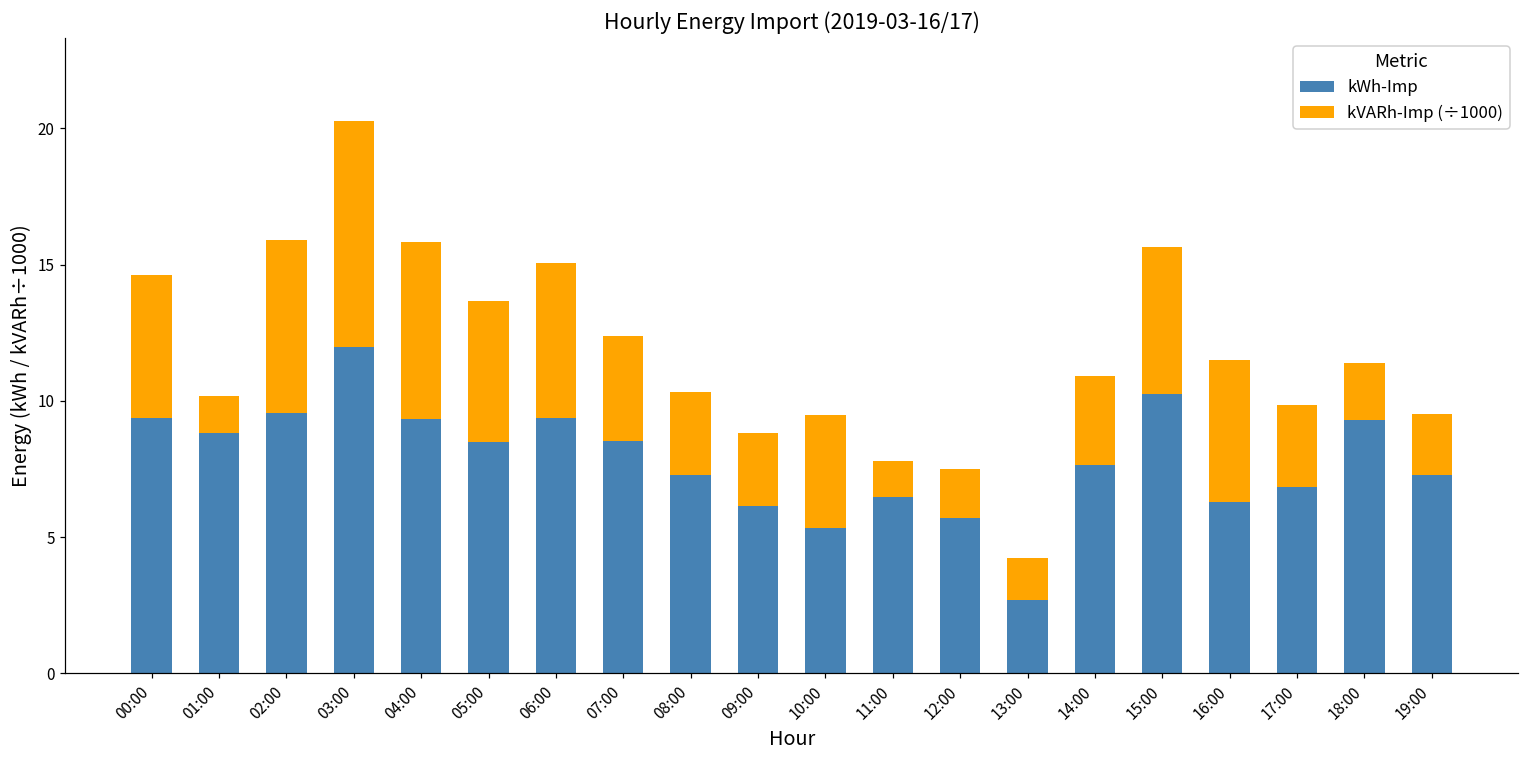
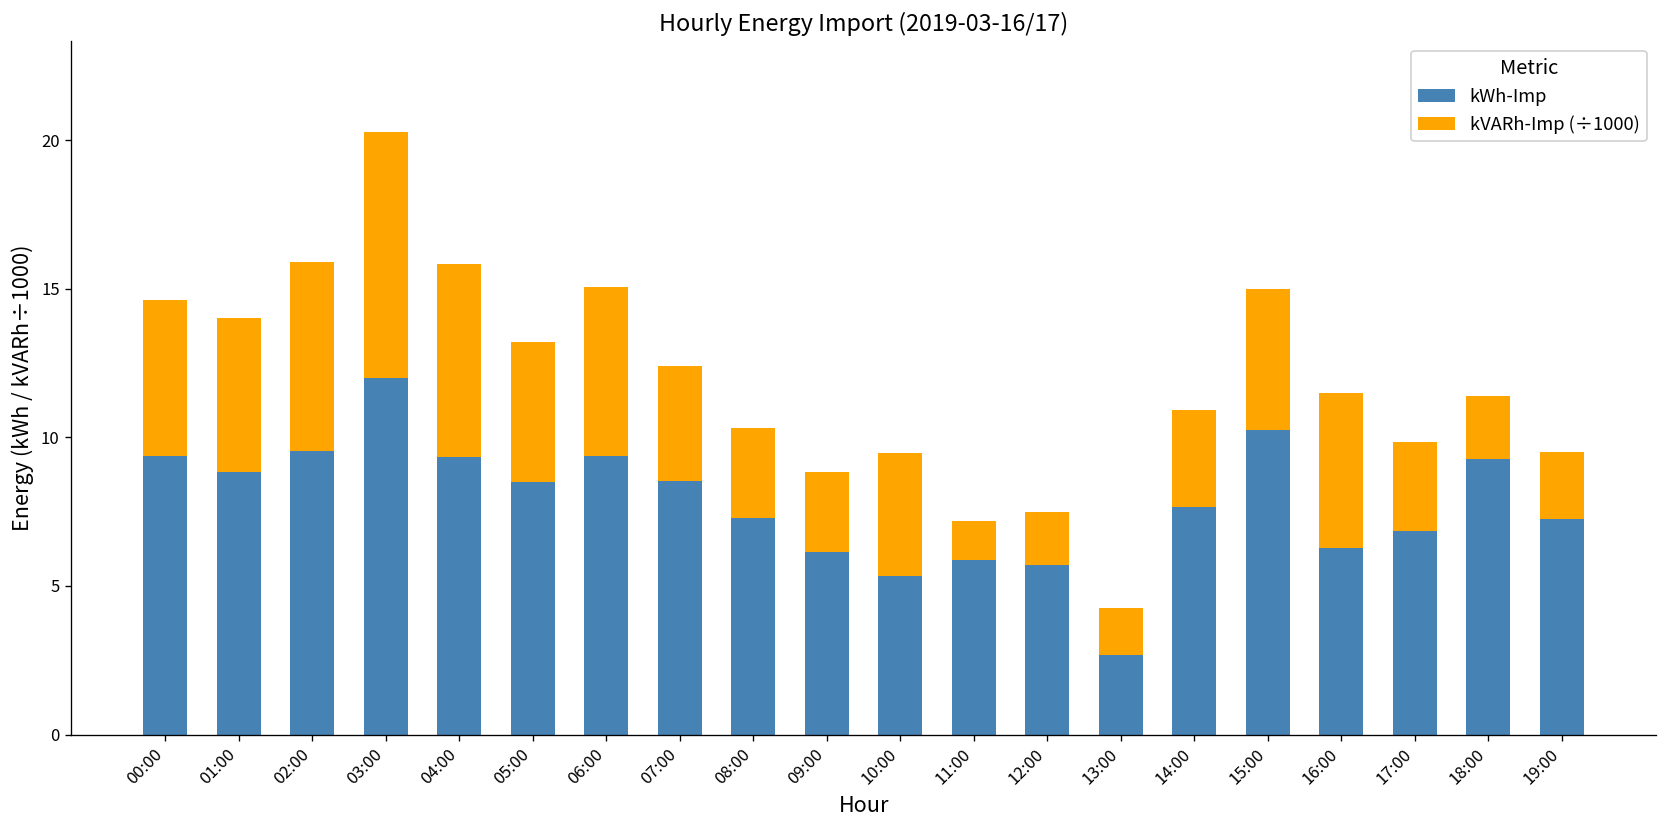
kVARh-Imp (÷1000), 01:00: 1.3 -> 5.2
kVARh-Imp (÷1000), 05:00: 5.2 -> 4.7
kWh-Imp, 11:00: 6.5 -> 5.9
kVARh-Imp (÷1000), 15:00: 5.4 -> 4.7
